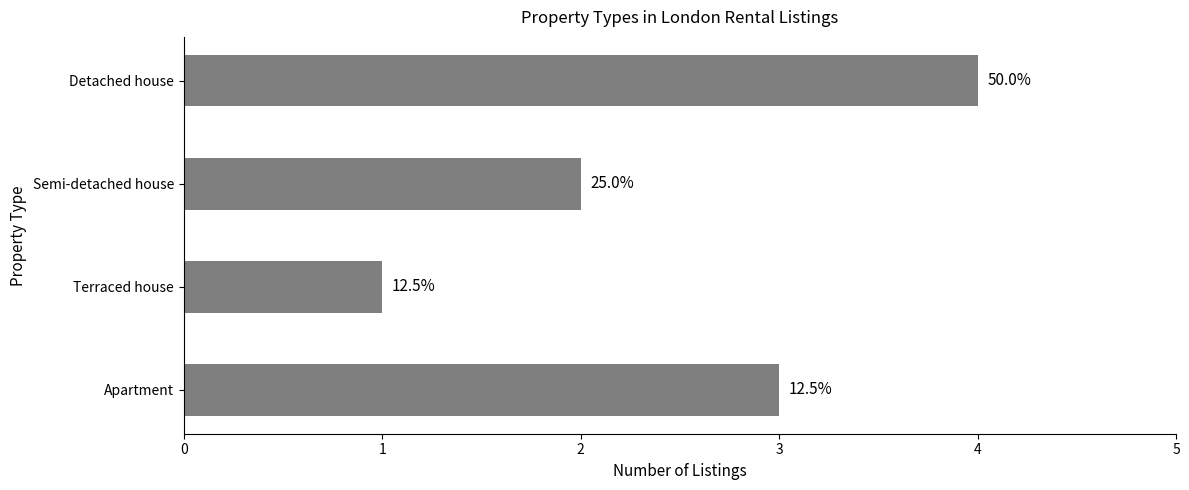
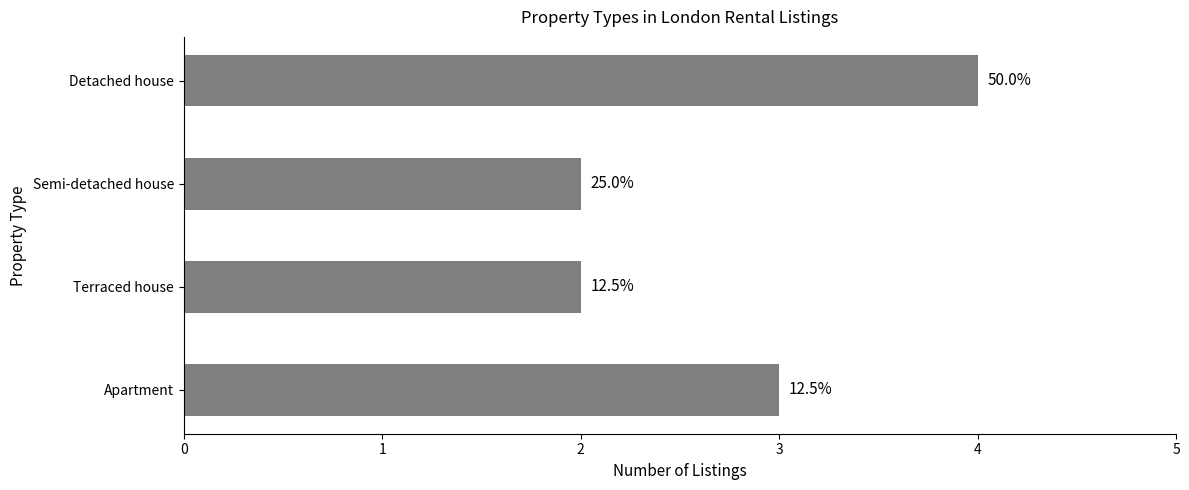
Terraced house: 1 -> 2
